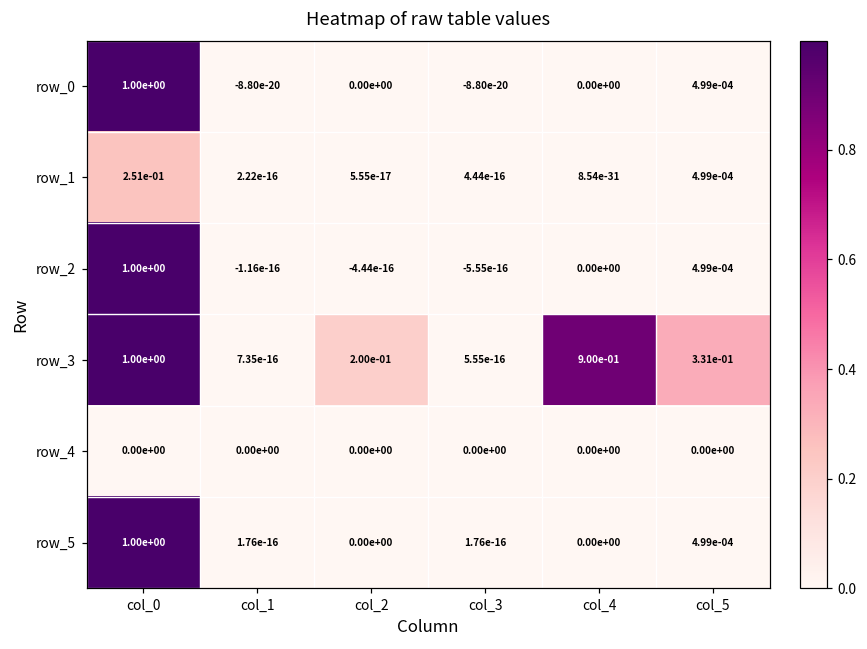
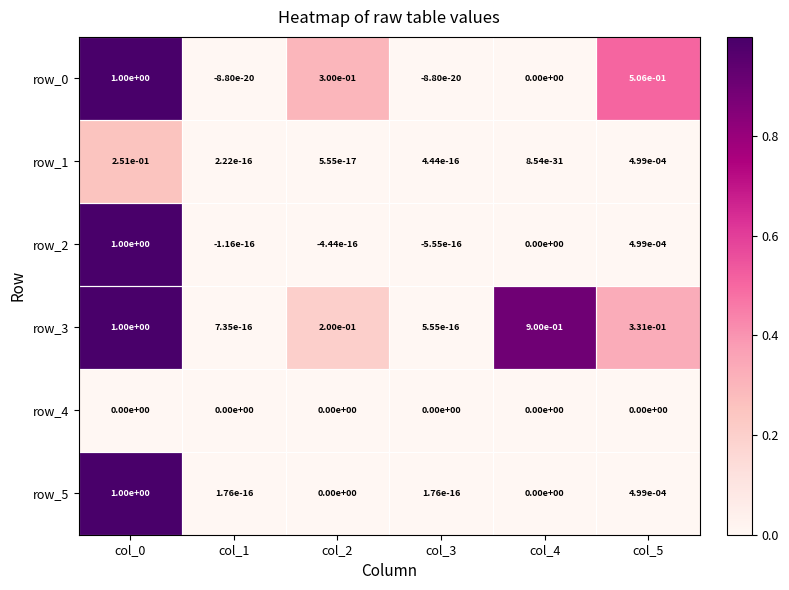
row_0, col_2: 0.00e+00 -> 3.00e-01
row_0, col_5: 4.99e-04 -> 5.06e-01
